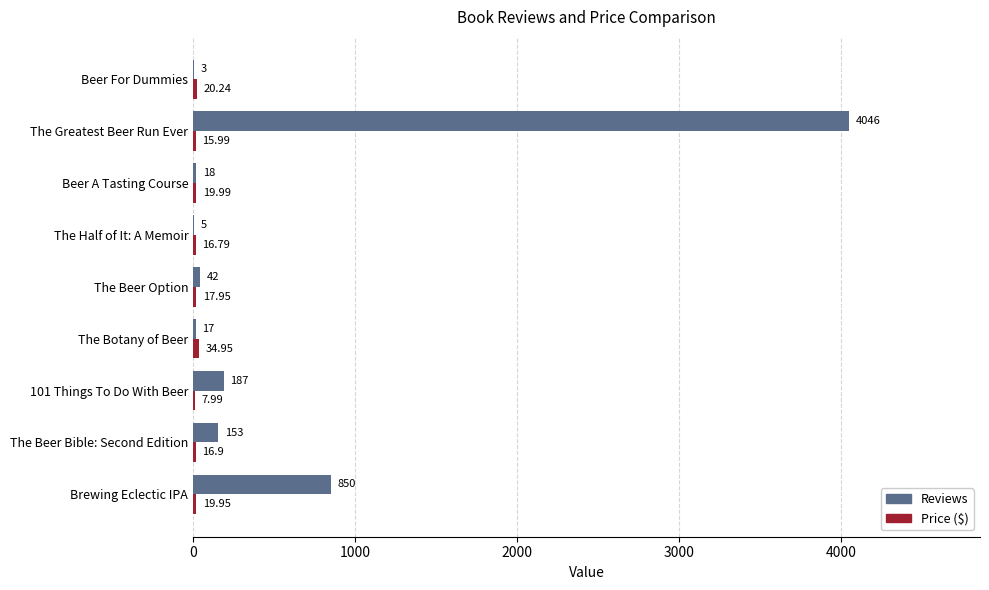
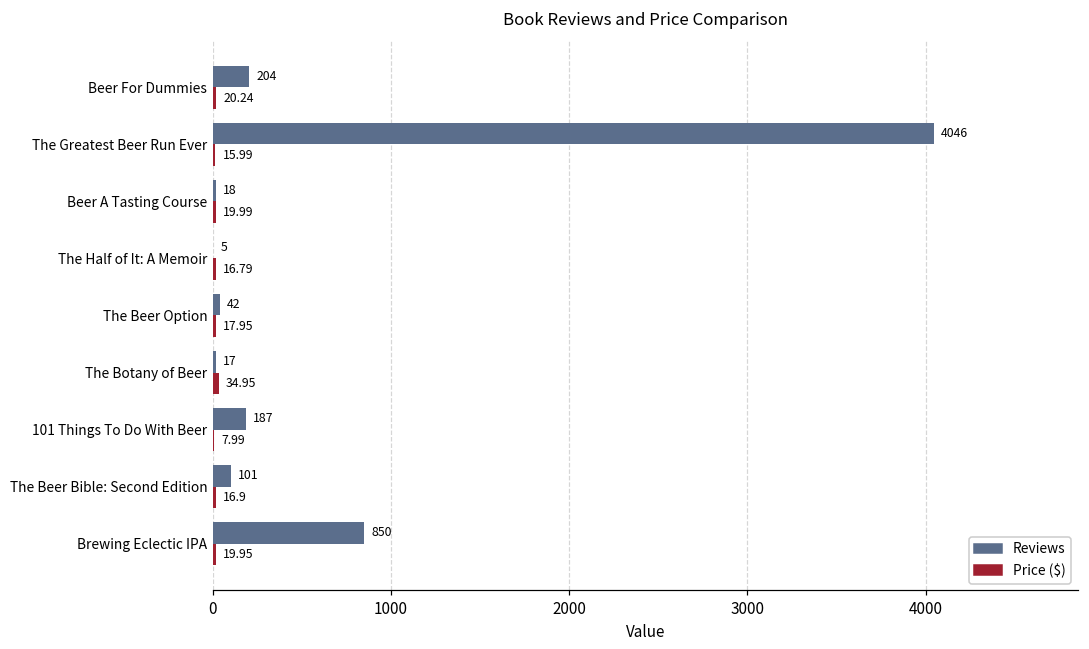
Reviews, Beer For Dummies: 3 -> 204
Reviews, The Beer Bible: Second Edition: 153 -> 101
